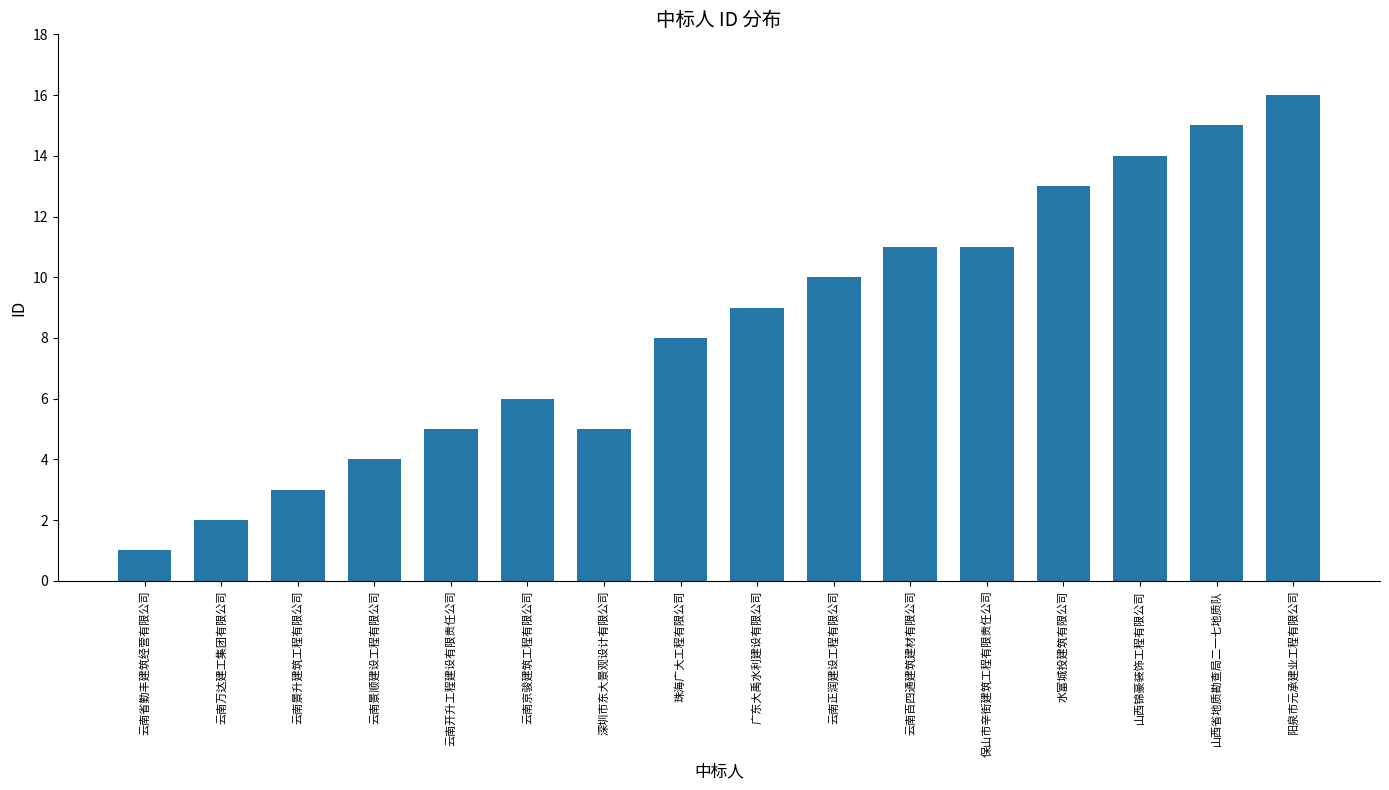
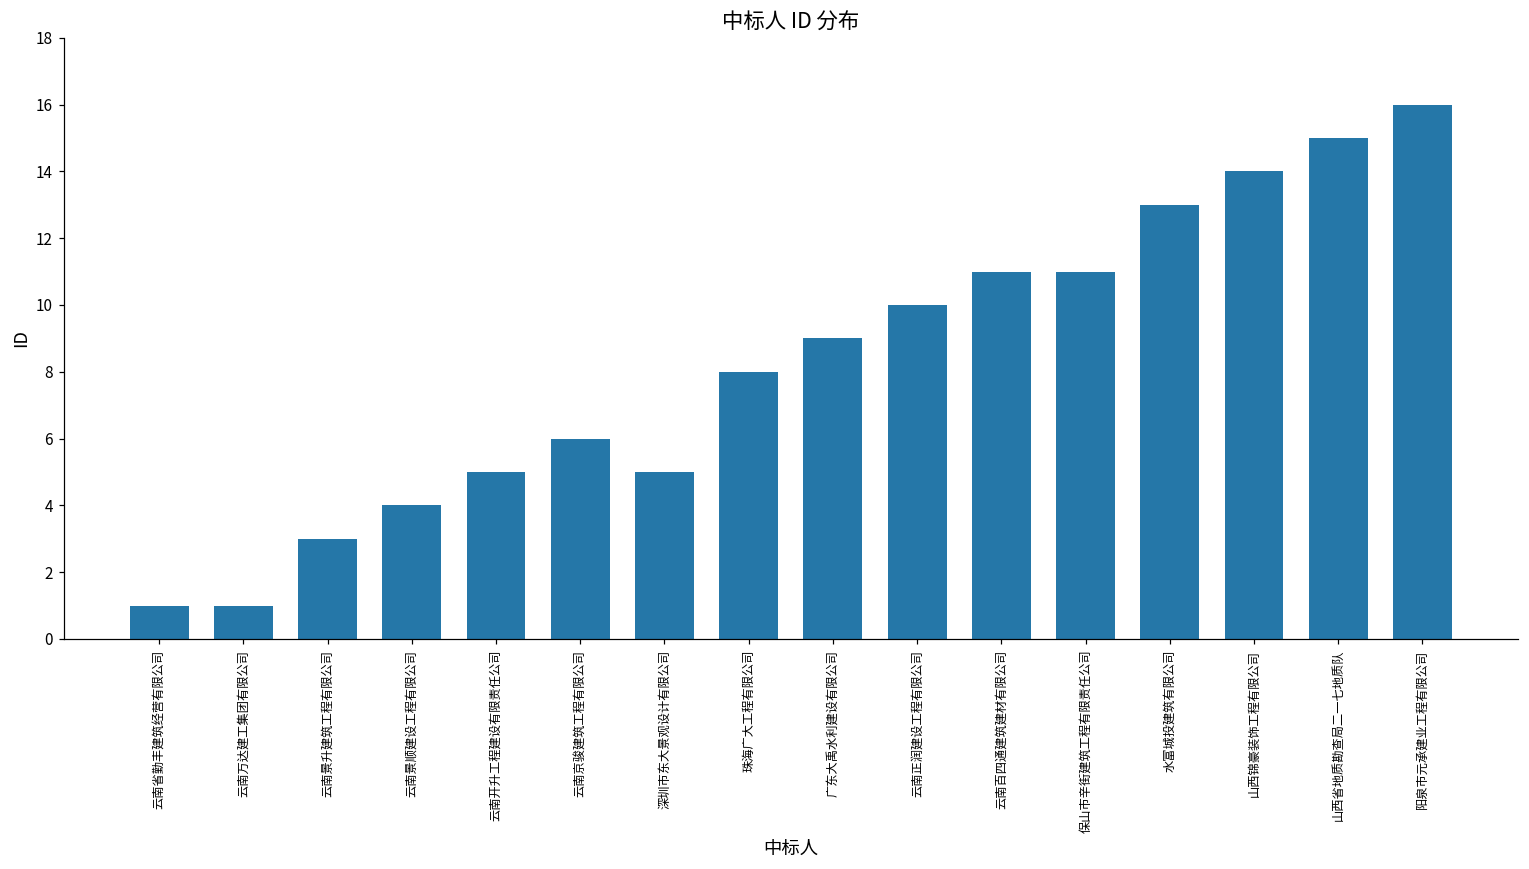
云南万达建工集团有限公司: 2 -> 1
